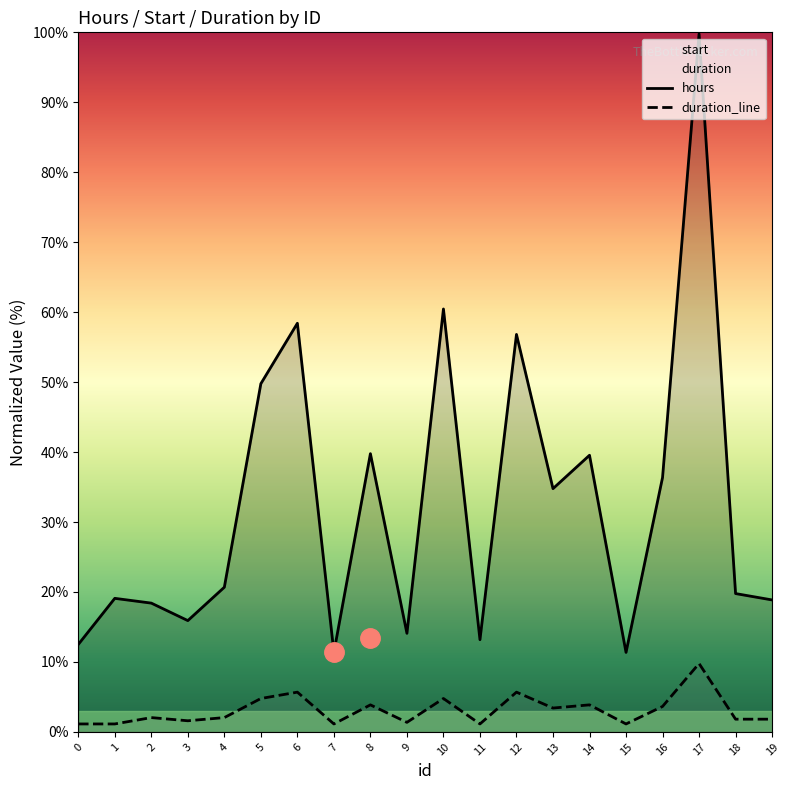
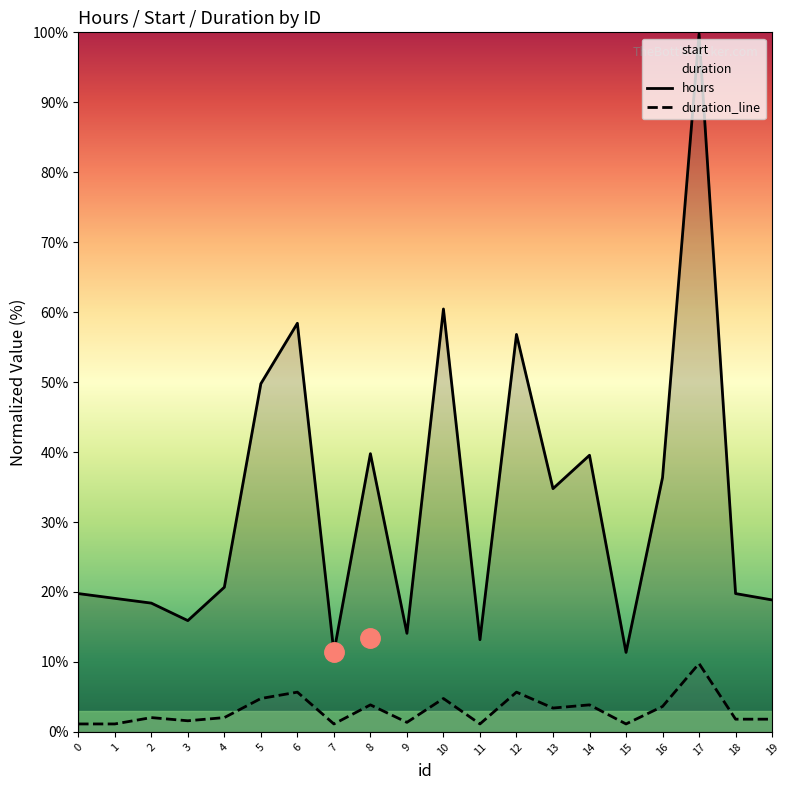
hours, 0: 13% -> 20%
